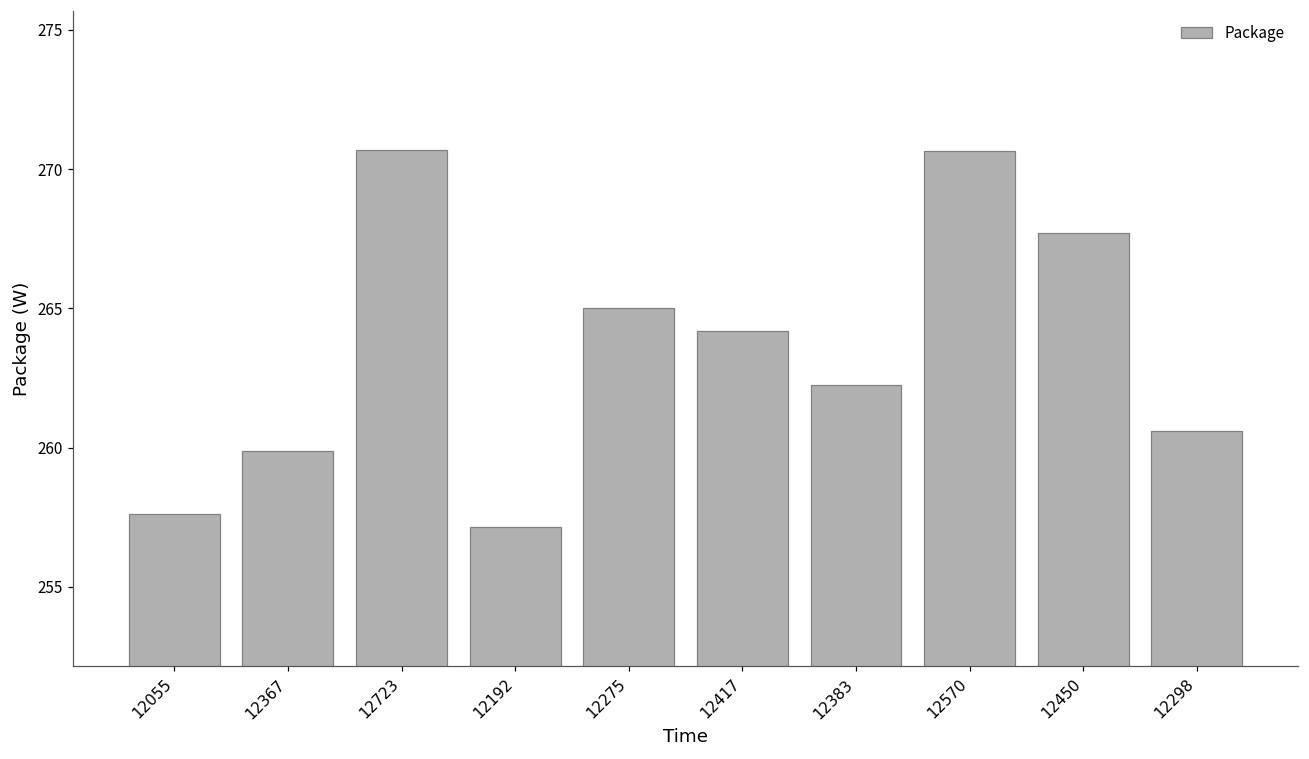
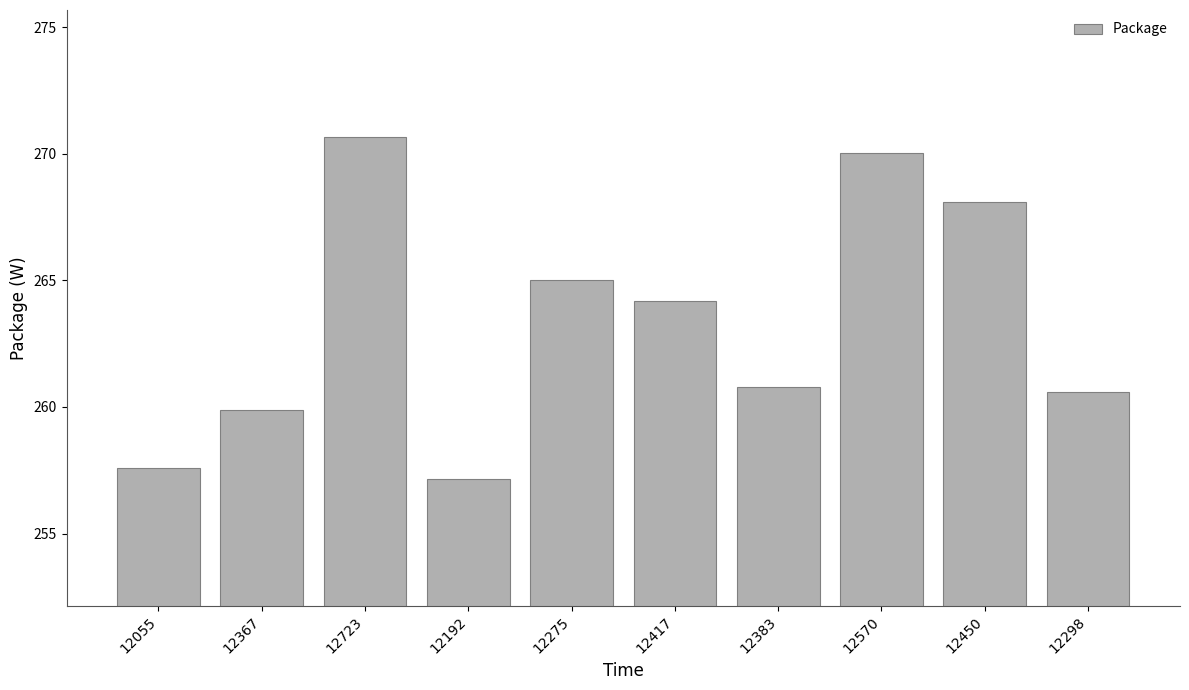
12383: 262.2 -> 260.8
12570: 270.6 -> 270.0
12450: 267.7 -> 268.1
